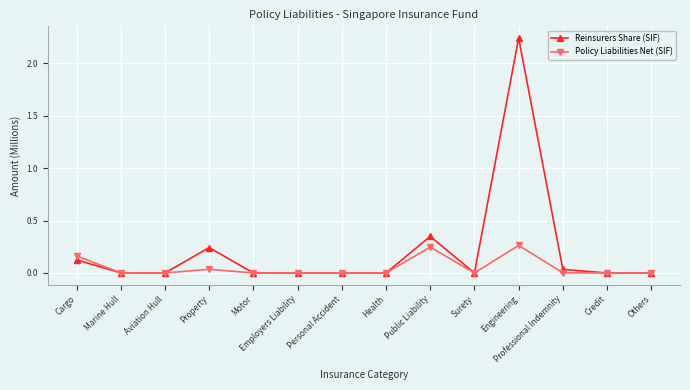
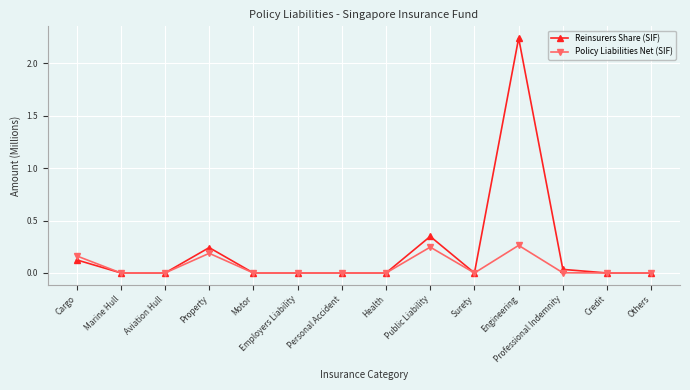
Policy Liabilities Net (SIF), Property: 0.04 -> 0.19
